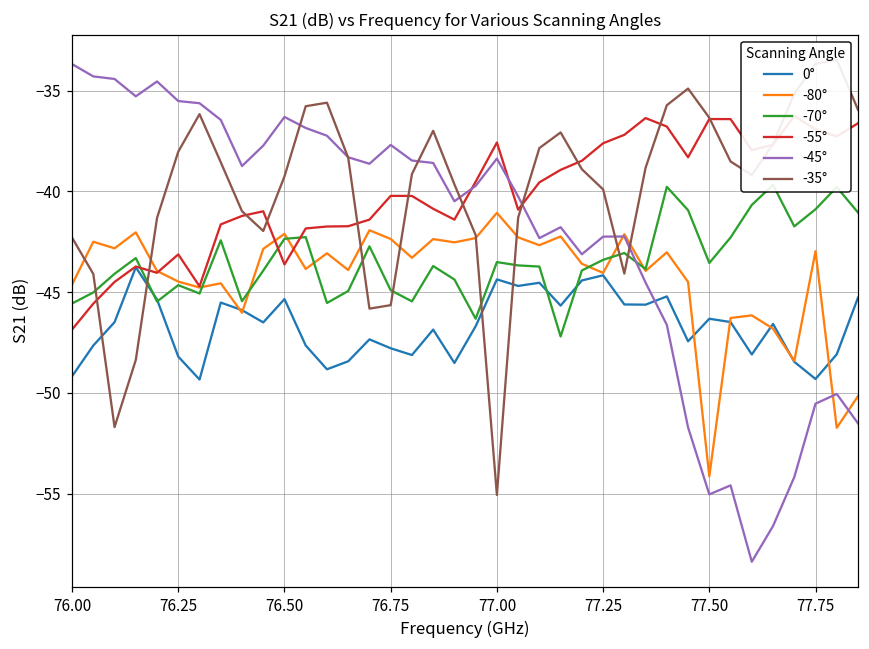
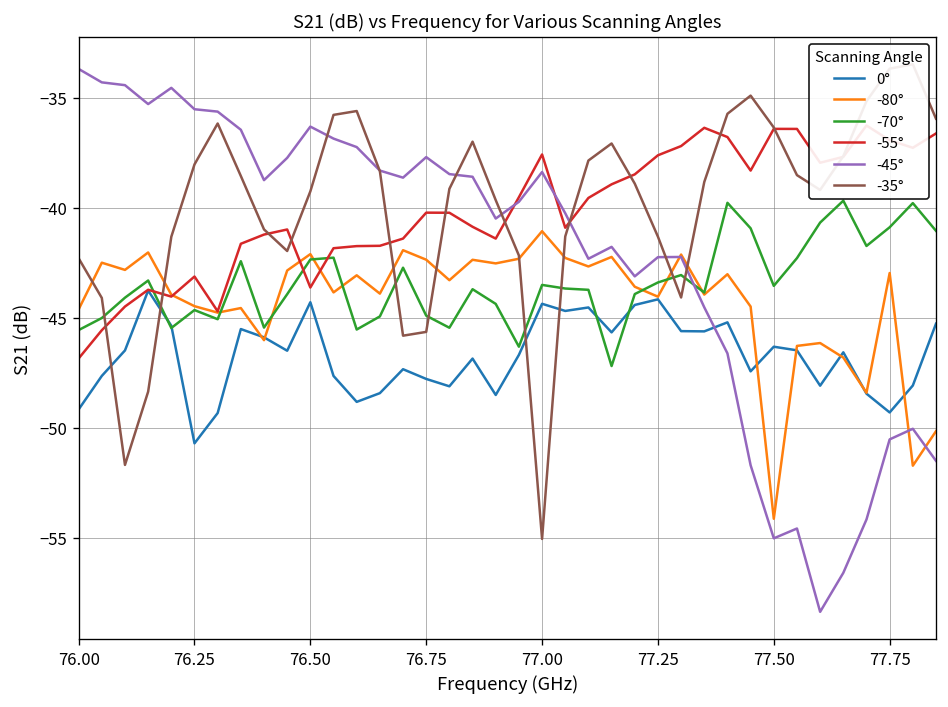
0°, 76.25: -48.2 -> -50.7
0°, 76.50: -45.3 -> -44.3
-35°, 77.25: -39.9 -> -41.3
